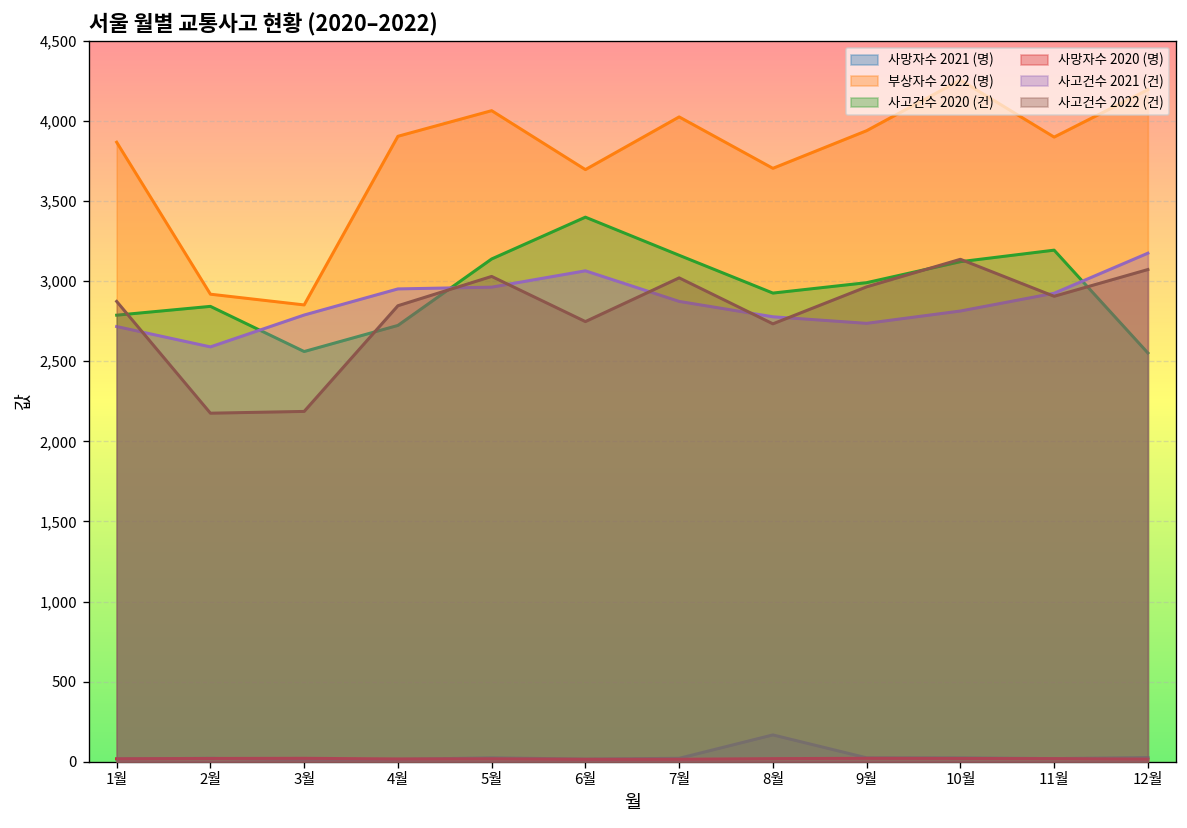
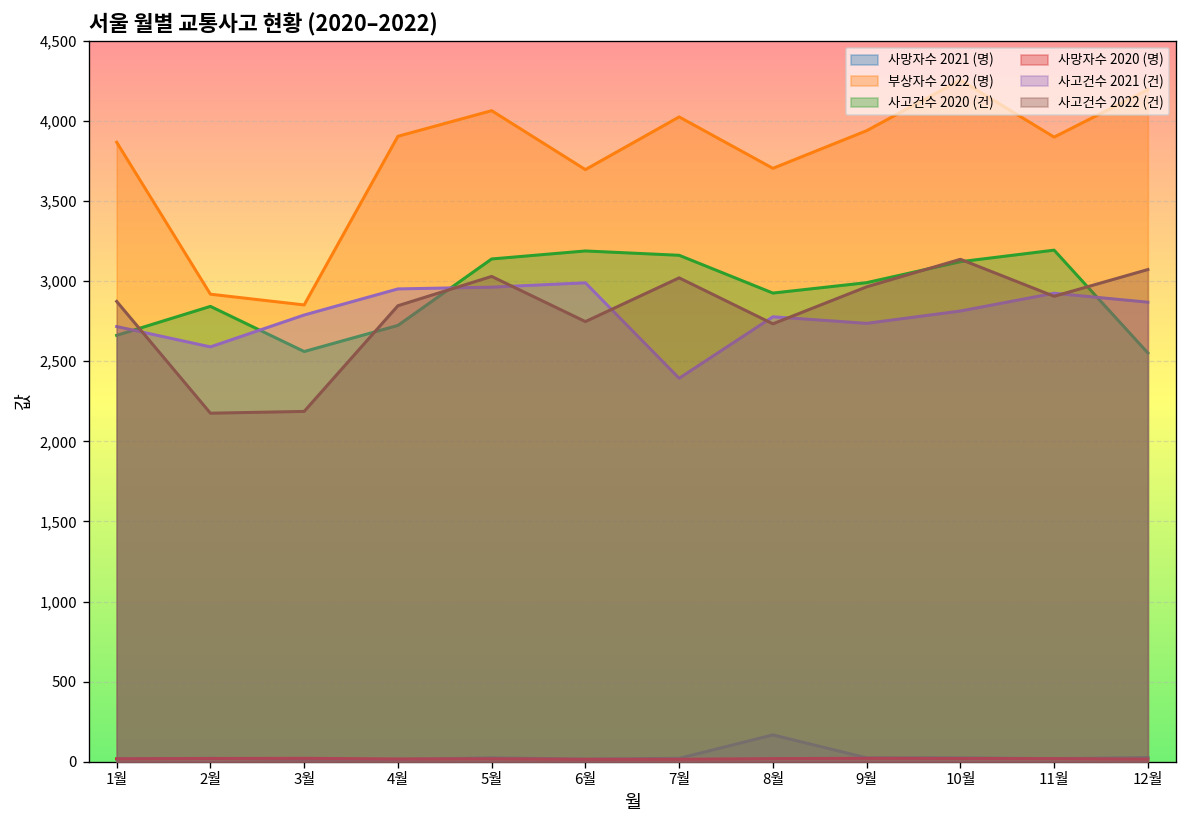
사고건수 2020 (건), 1월: 2,790 -> 2,660
사고건수 2020 (건), 6월: 3,400 -> 3,190
사고건수 2021 (건), 6월: 3,070 -> 2,990
사고건수 2021 (건), 7월: 2,870 -> 2,390
사고건수 2021 (건), 12월: 3,180 -> 2,870
